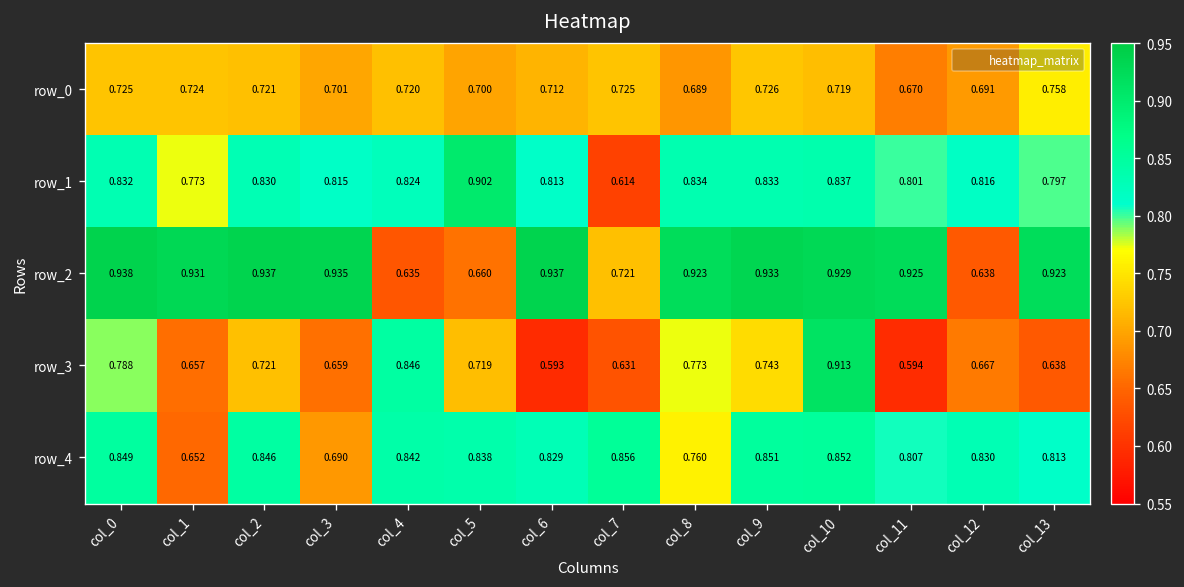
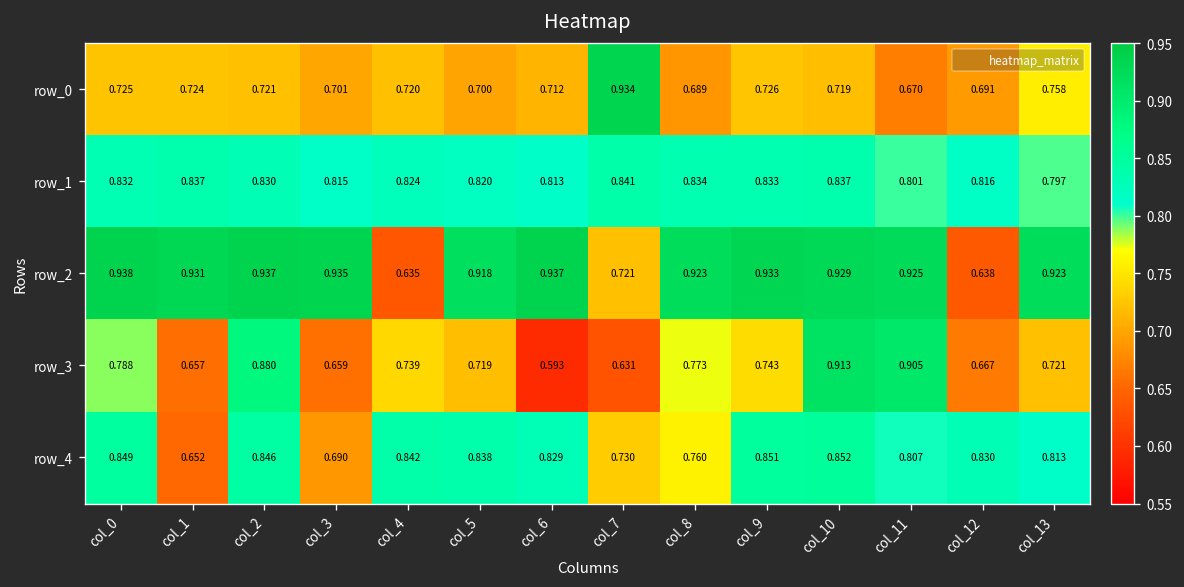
row_0, col_7: 0.725 -> 0.934
row_1, col_1: 0.773 -> 0.837
row_1, col_5: 0.902 -> 0.820
row_1, col_7: 0.614 -> 0.841
row_2, col_5: 0.660 -> 0.918
row_3, col_2: 0.721 -> 0.880
row_3, col_4: 0.846 -> 0.739
row_3, col_11: 0.594 -> 0.905
row_3, col_13: 0.638 -> 0.721
row_4, col_7: 0.856 -> 0.730
